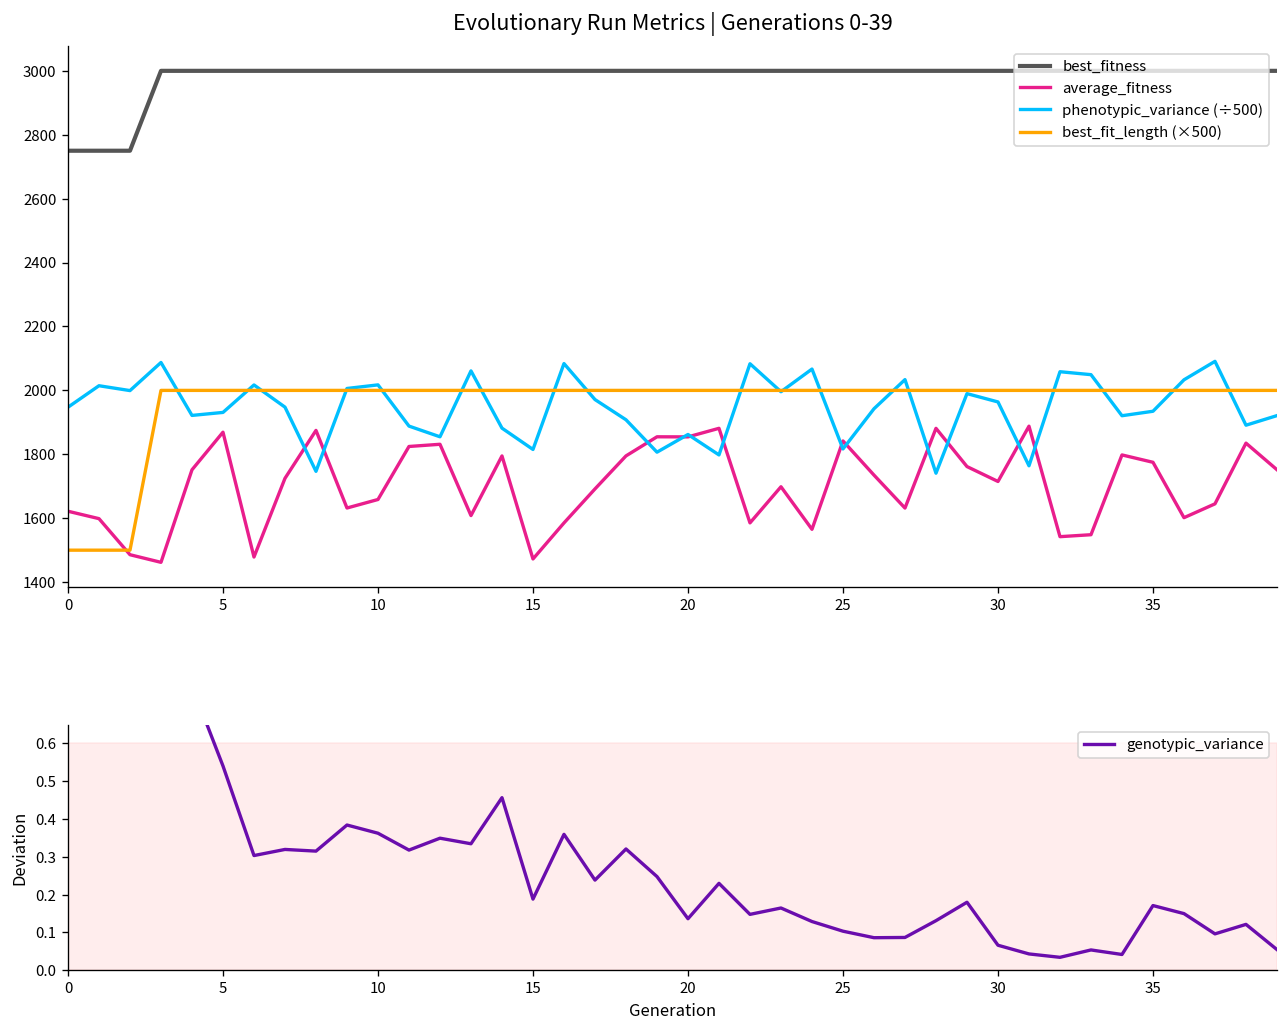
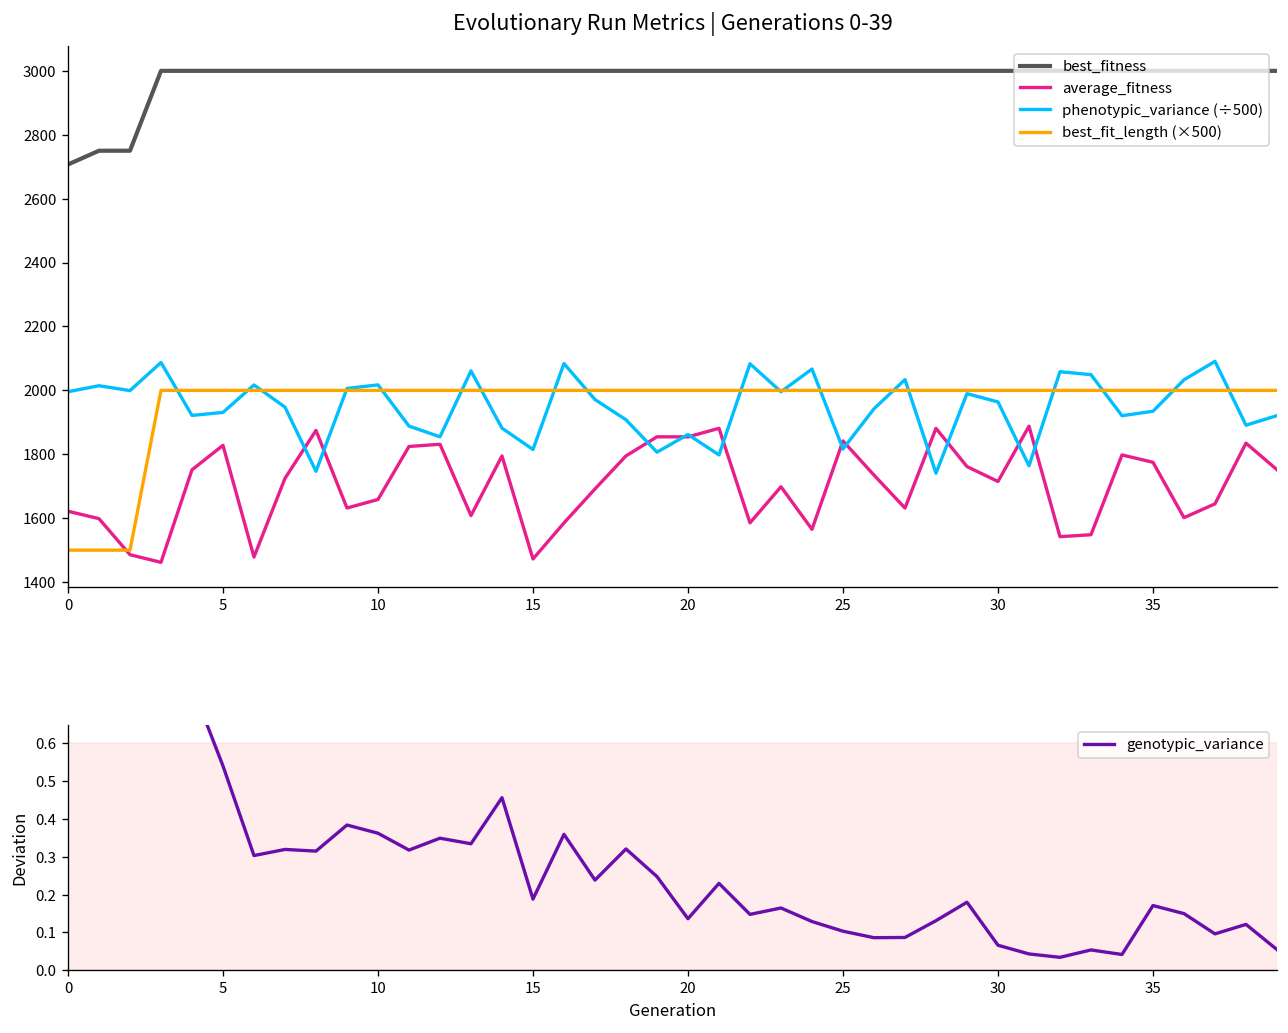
Evolutionary Run Metrics | Generations 0-39, best_fitness, 0: 2750 -> 2710
Evolutionary Run Metrics | Generations 0-39, phenotypic_variance (÷500), 0: 1950 -> 2000
Evolutionary Run Metrics | Generations 0-39, average_fitness, 5: 1870 -> 1830
